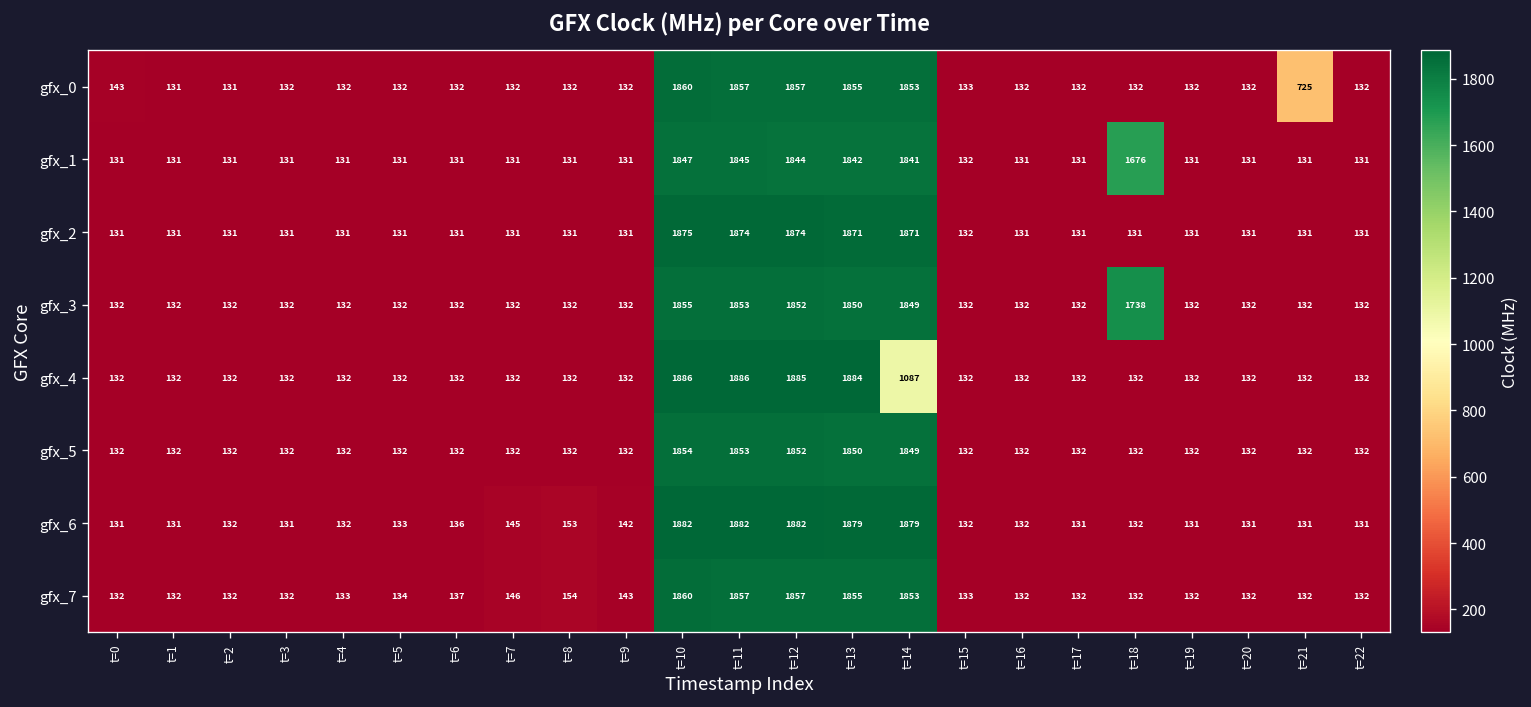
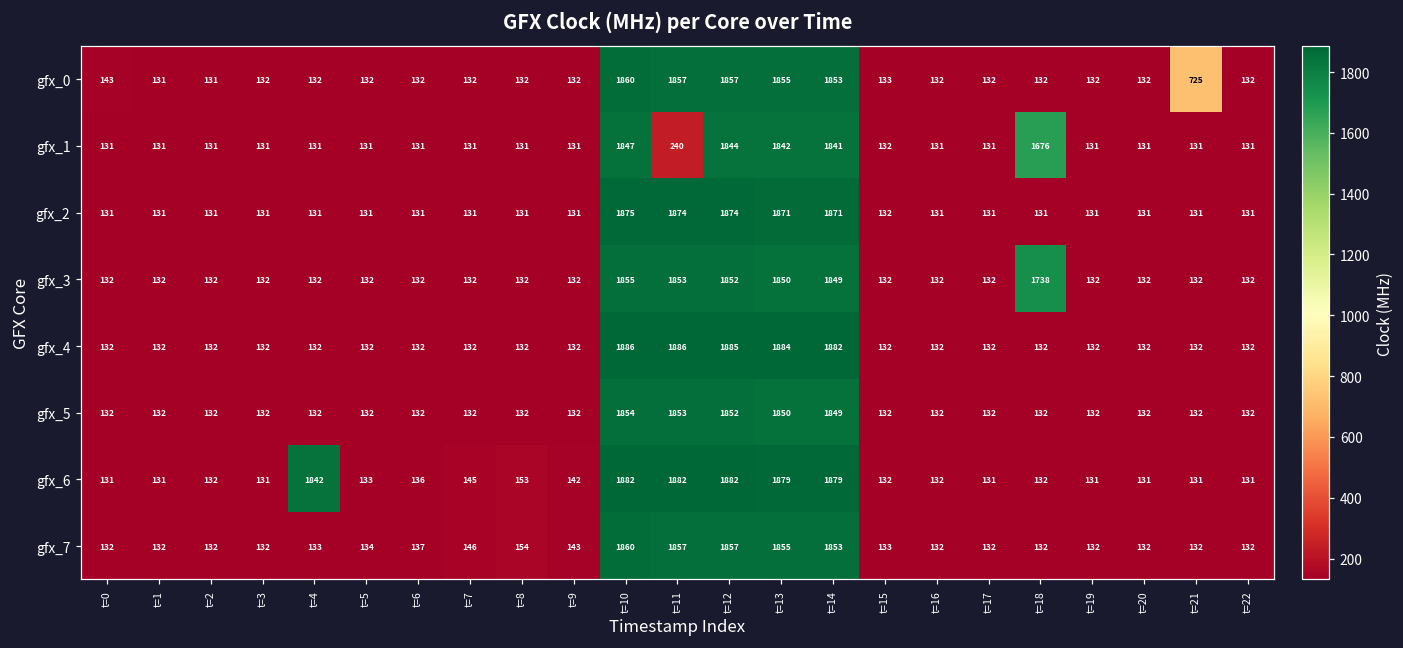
gfx_1, t=11: 1845 -> 240
gfx_4, t=14: 1087 -> 1882
gfx_6, t=4: 132 -> 1842
